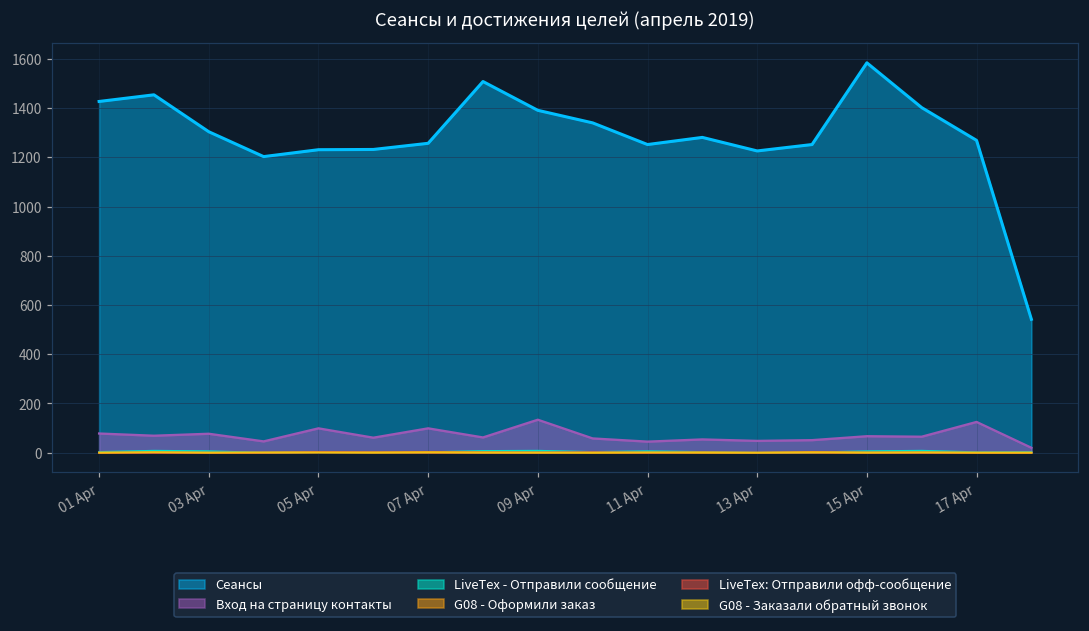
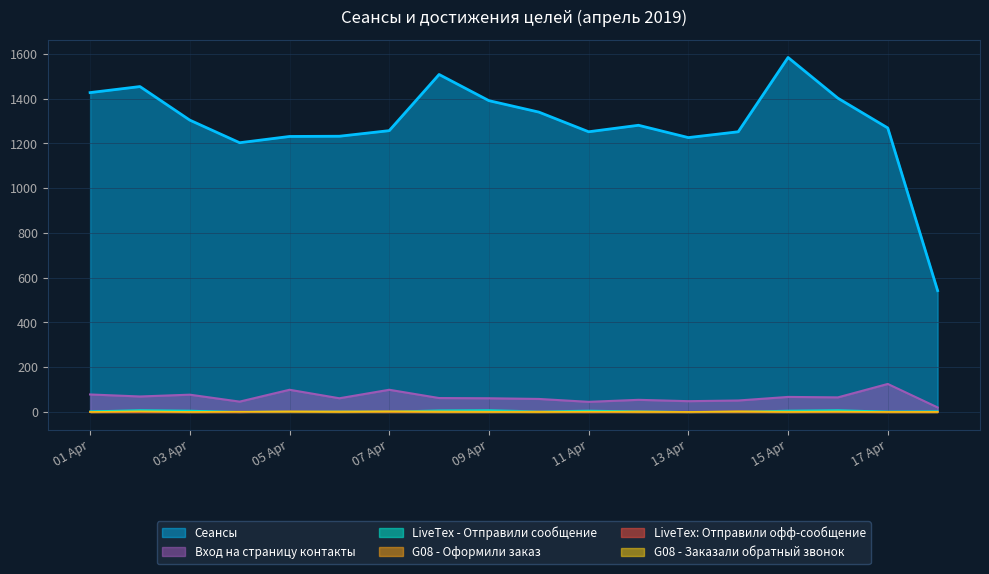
Вход на страницу контакты, 09 Apr: 130 -> 60
